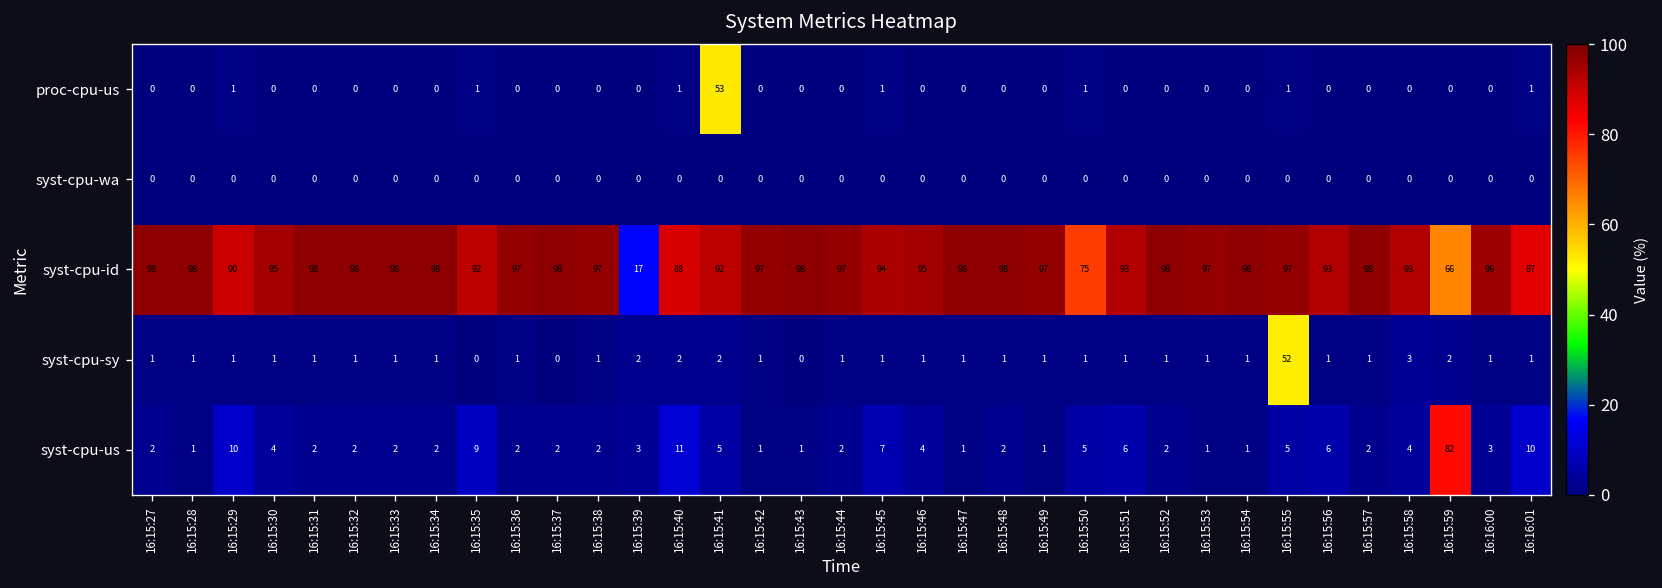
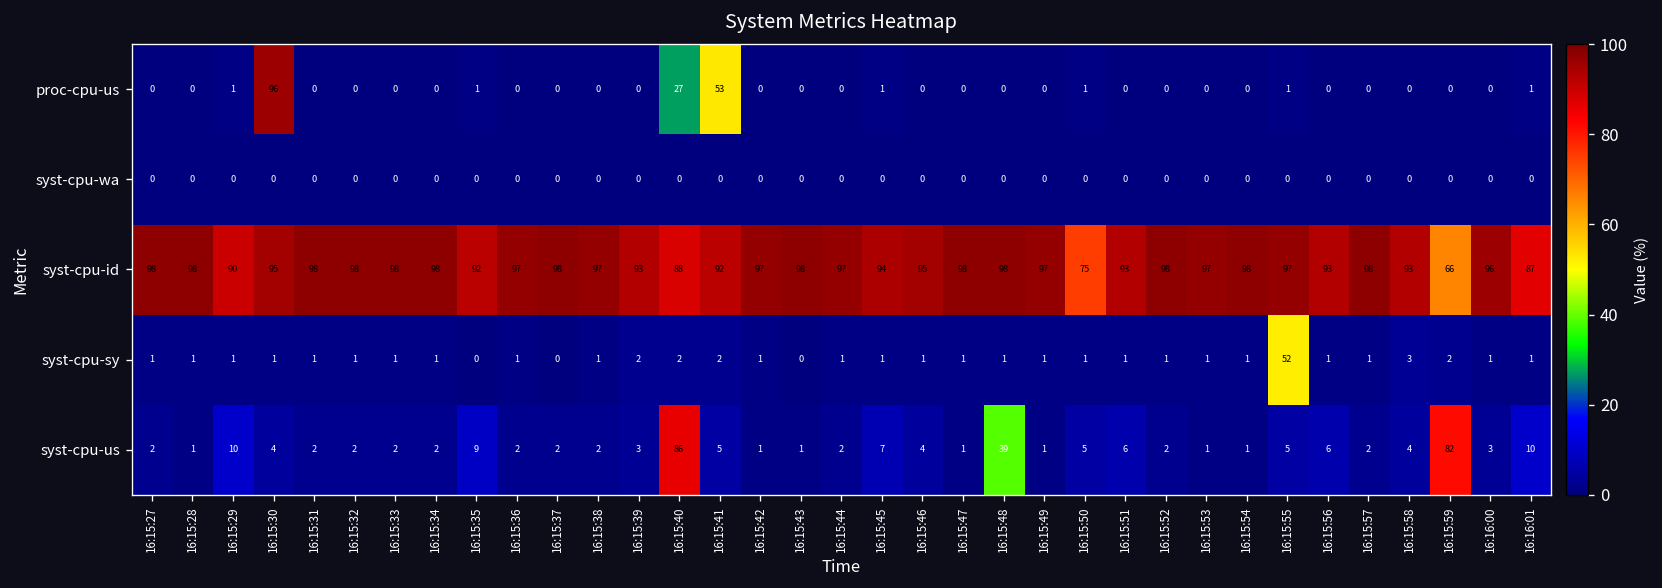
proc-cpu-us, 16:15:30: 0 -> 96
proc-cpu-us, 16:15:40: 1 -> 27
syst-cpu-id, 16:15:39: 17 -> 93
syst-cpu-us, 16:15:40: 11 -> 86
syst-cpu-us, 16:15:48: 2 -> 39
